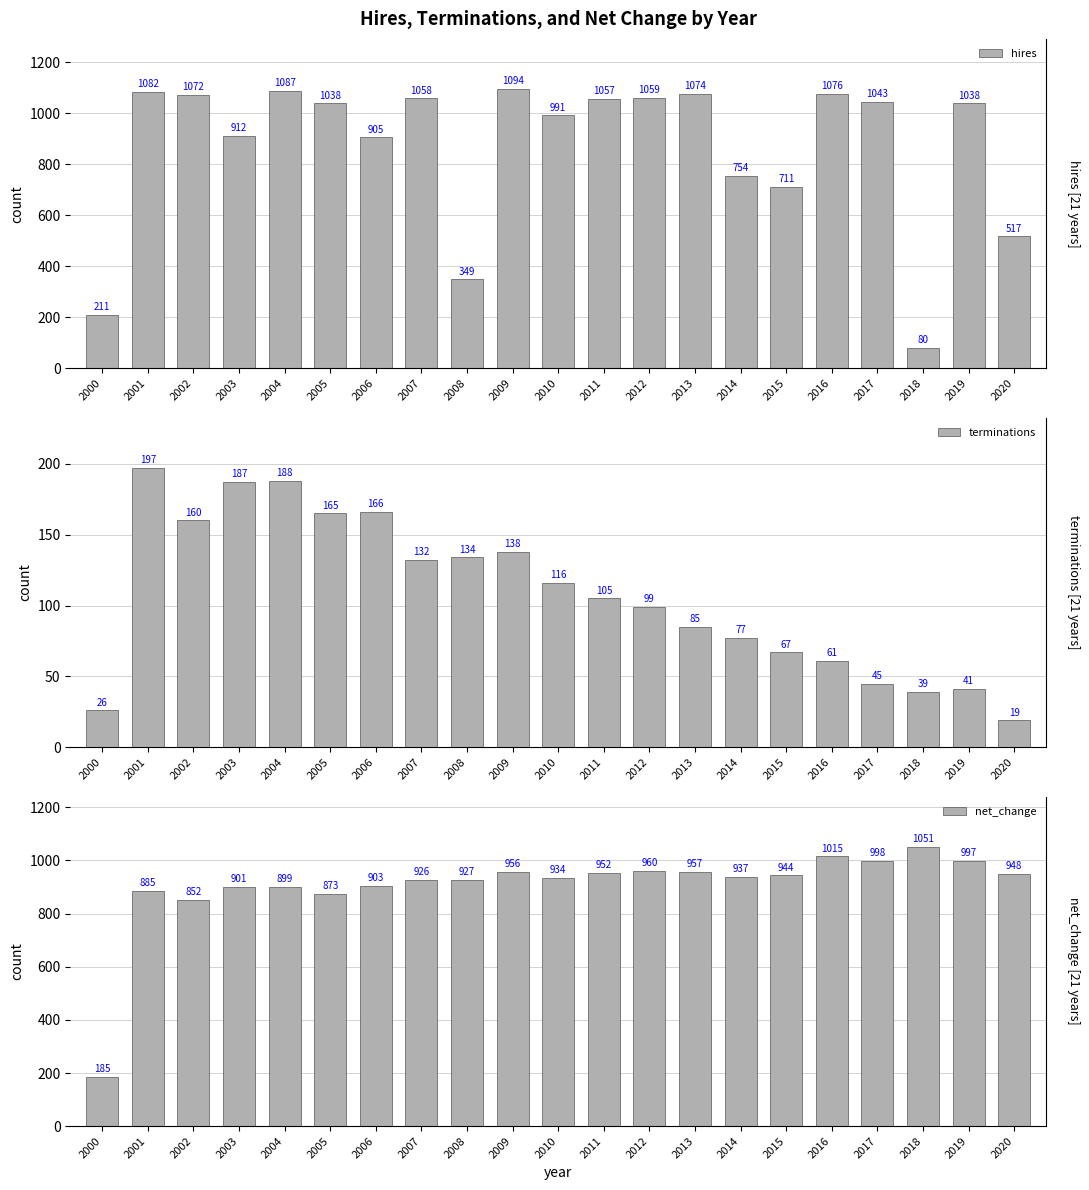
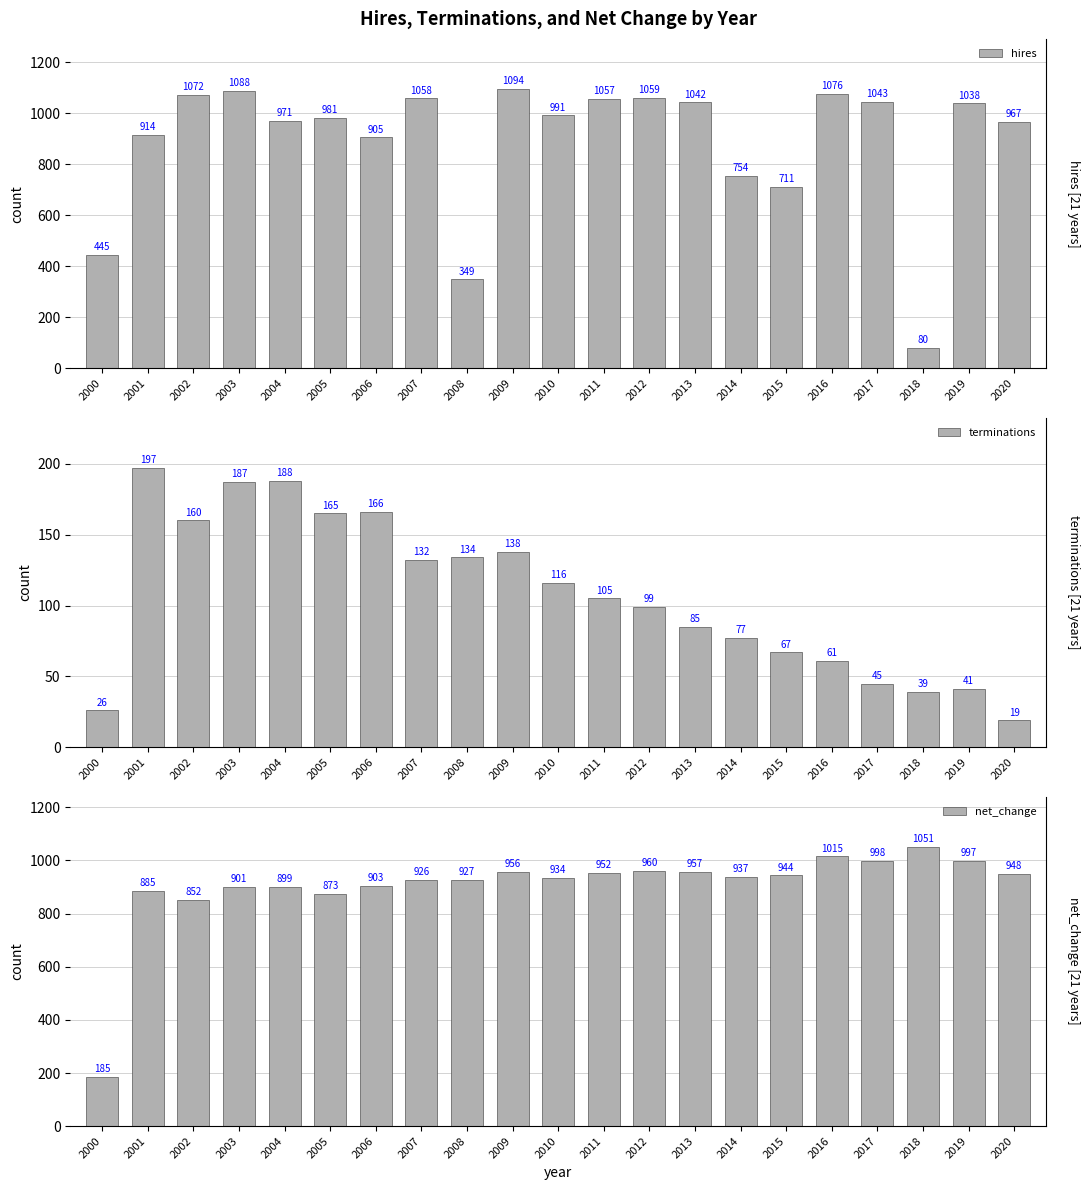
Hires, Terminations, and Net Change by Year, 2000: 211 -> 445
Hires, Terminations, and Net Change by Year, 2001: 1082 -> 914
Hires, Terminations, and Net Change by Year, 2003: 912 -> 1088
Hires, Terminations, and Net Change by Year, 2004: 1087 -> 971
Hires, Terminations, and Net Change by Year, 2005: 1038 -> 981
Hires, Terminations, and Net Change by Year, 2013: 1074 -> 1042
Hires, Terminations, and Net Change by Year, 2020: 517 -> 967
